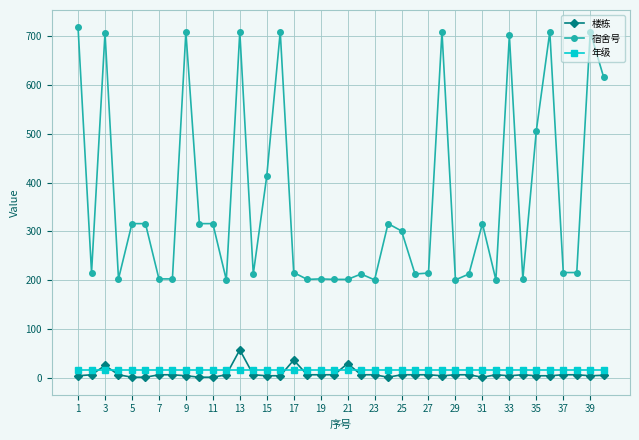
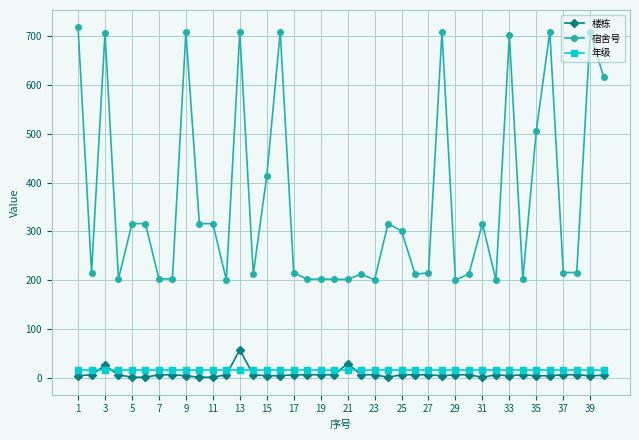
楼栋, 17: 40 -> 10
